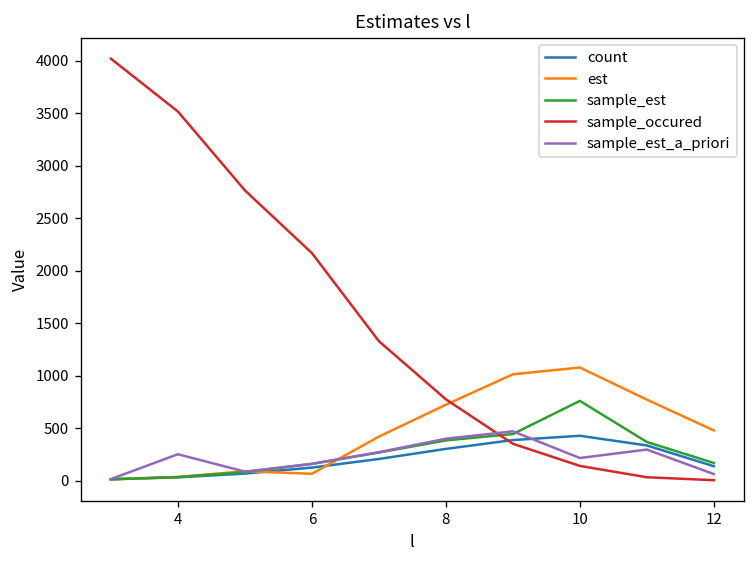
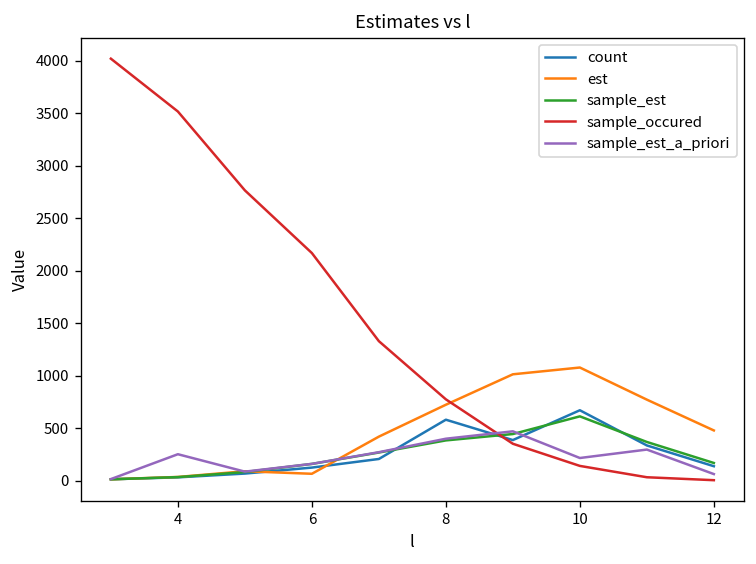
count, 8: 300 -> 600
count, 10: 400 -> 700
sample_est, 10: 800 -> 600
